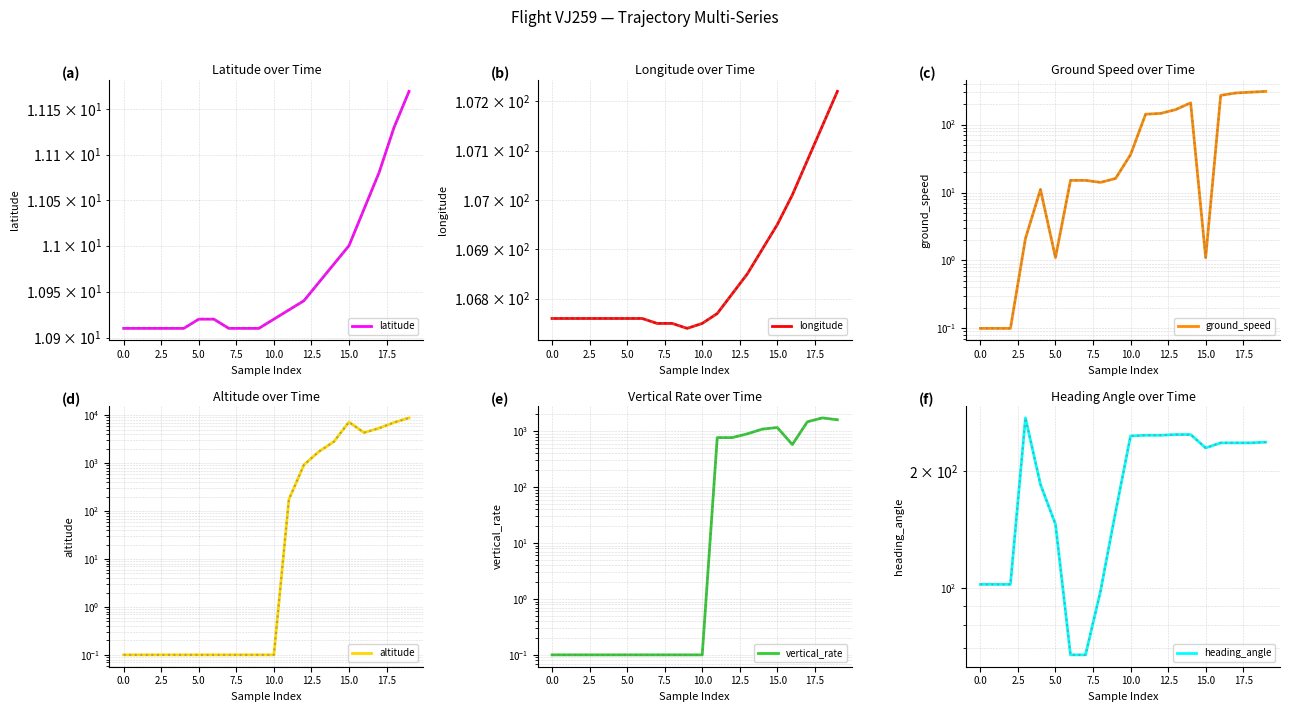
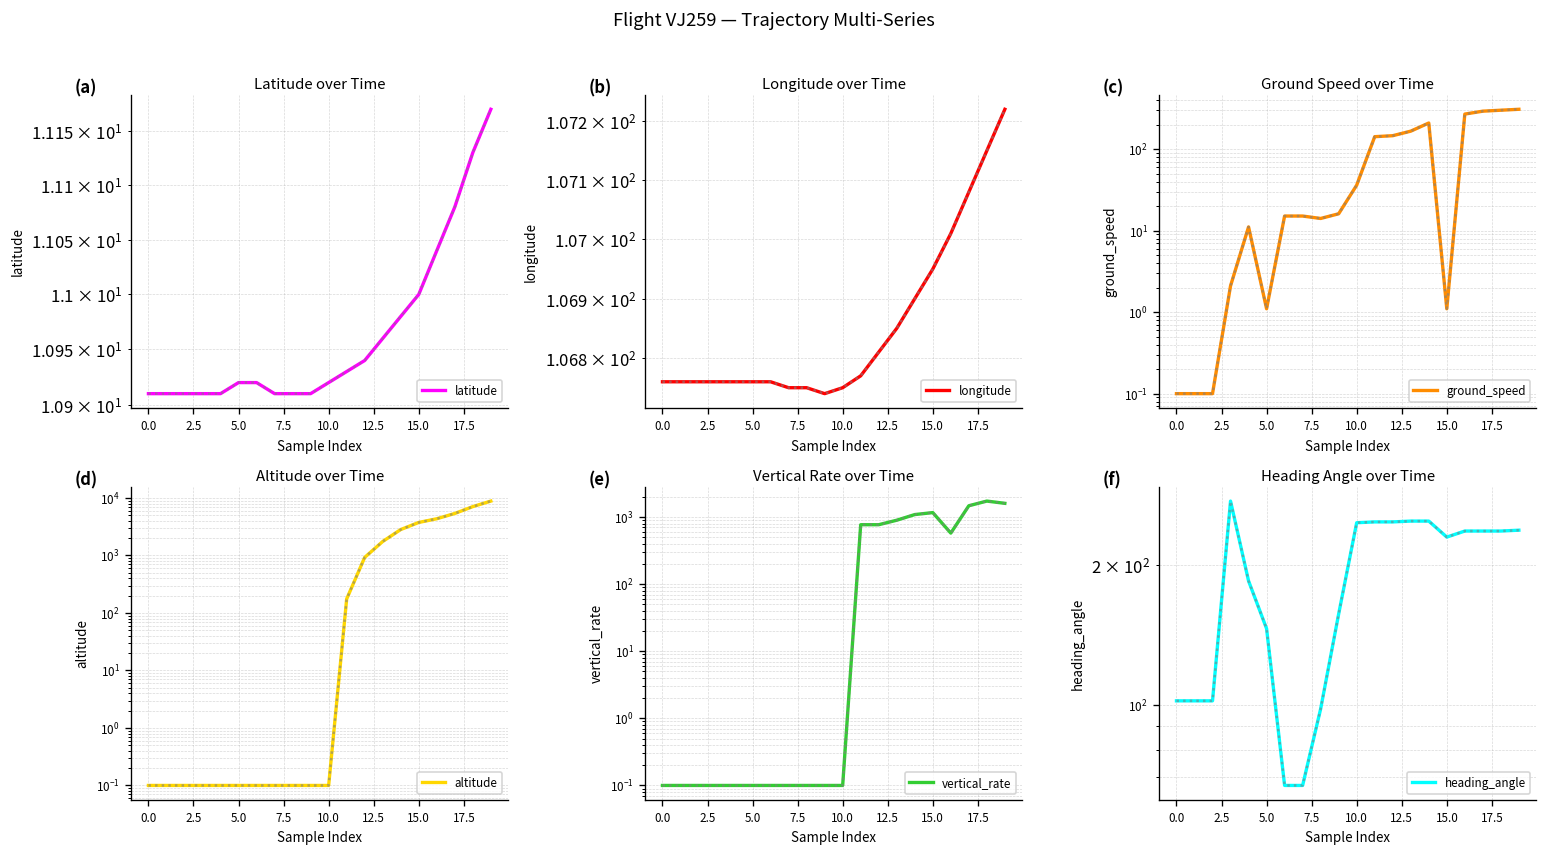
Altitude over Time, 15.0: 7000 -> 4000
